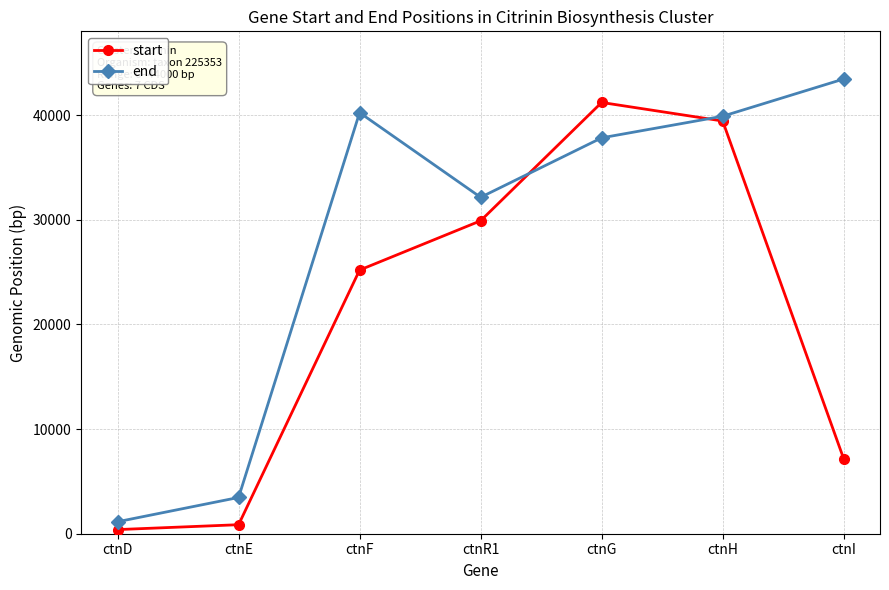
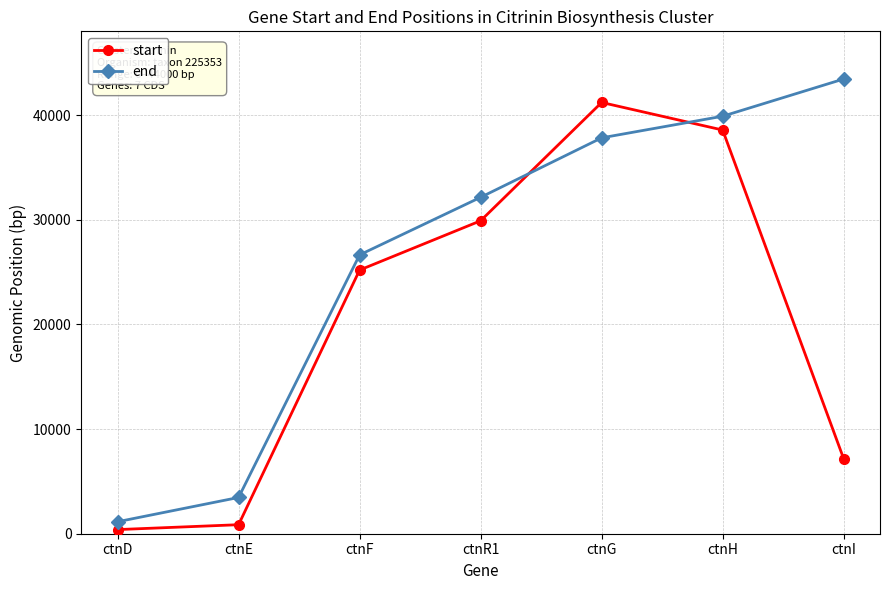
end, ctnF: 40200 -> 26600
start, ctnH: 39400 -> 38600
